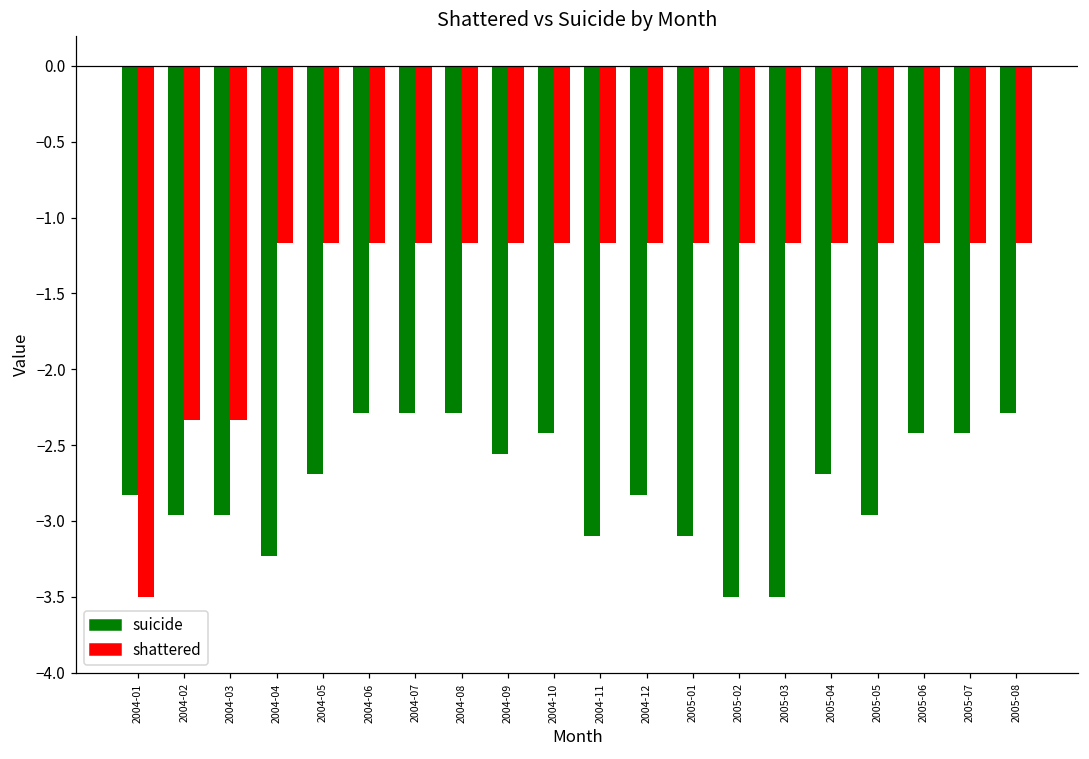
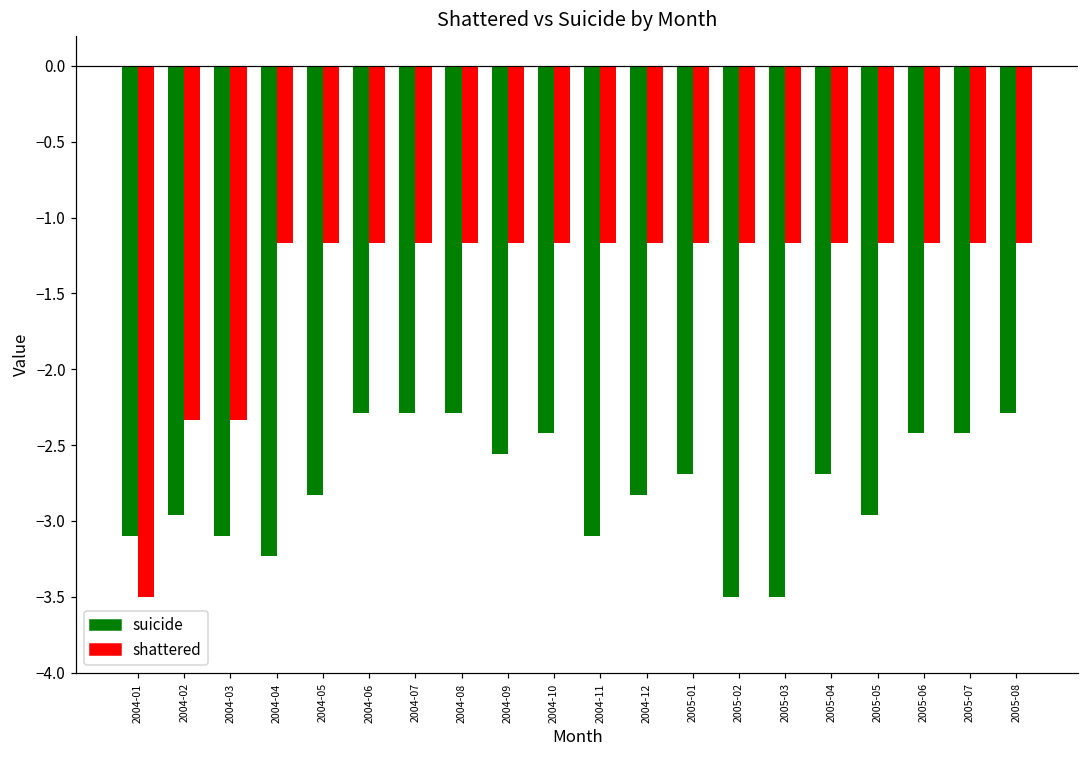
suicide, 2004-01: -2.83 -> -3.10
suicide, 2004-03: -2.96 -> -3.10
suicide, 2004-05: -2.69 -> -2.83
suicide, 2005-01: -3.10 -> -2.69
